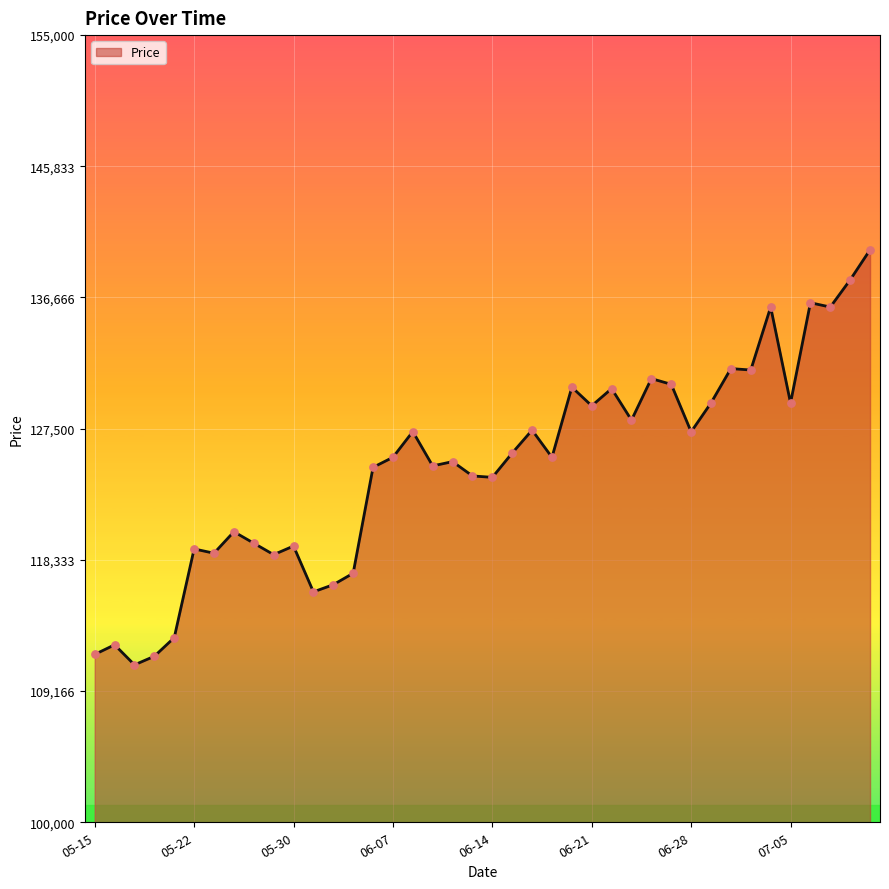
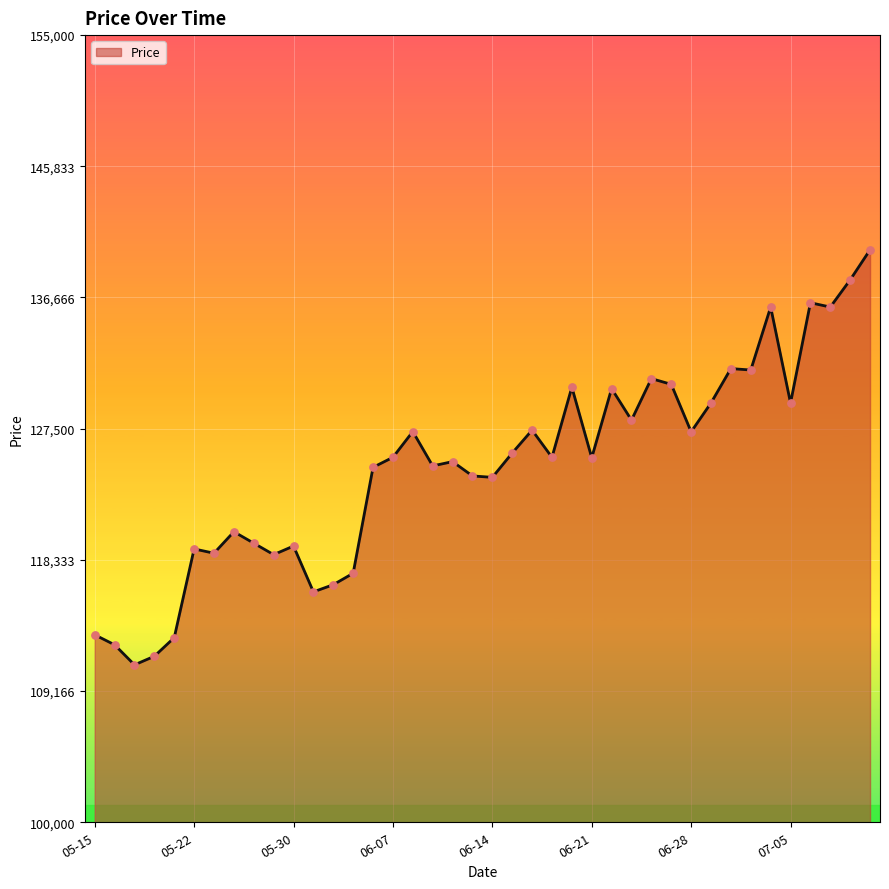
05-15: 111,700 -> 113,100
06-21: 129,100 -> 125,500
